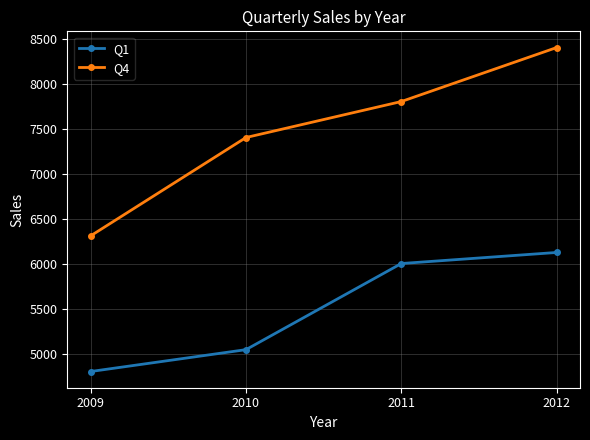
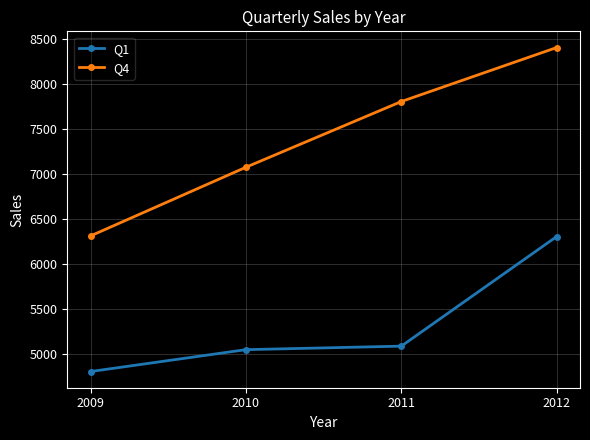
Q4, 2010: 7400 -> 7100
Q1, 2011: 6000 -> 5100
Q1, 2012: 6100 -> 6300
